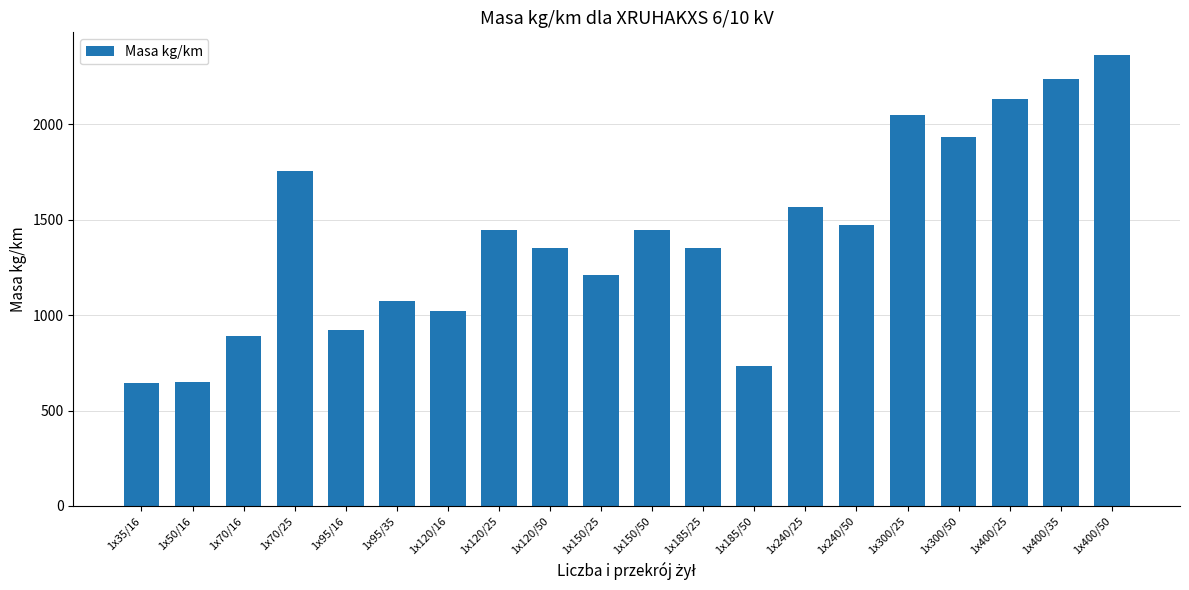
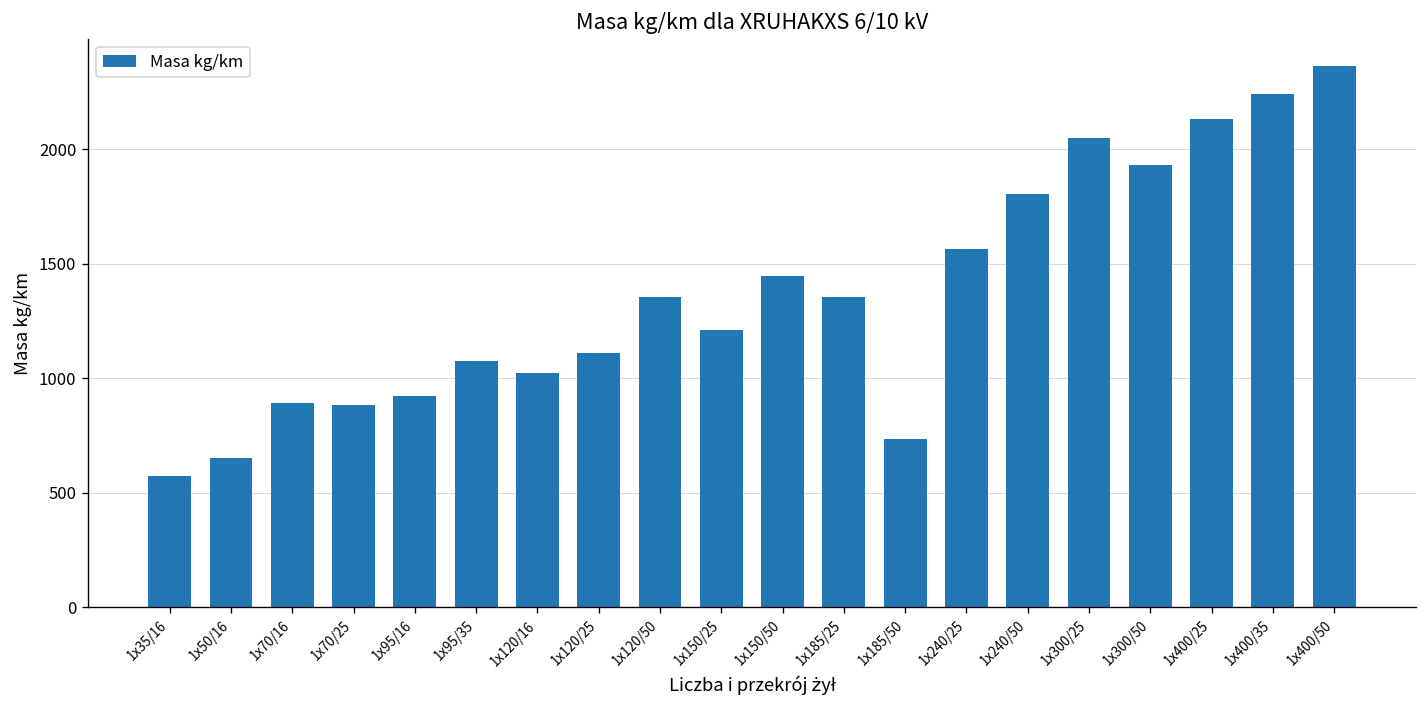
1x35/16: 640 -> 580
1x70/25: 1750 -> 880
1x120/25: 1450 -> 1110
1x240/50: 1470 -> 1800
